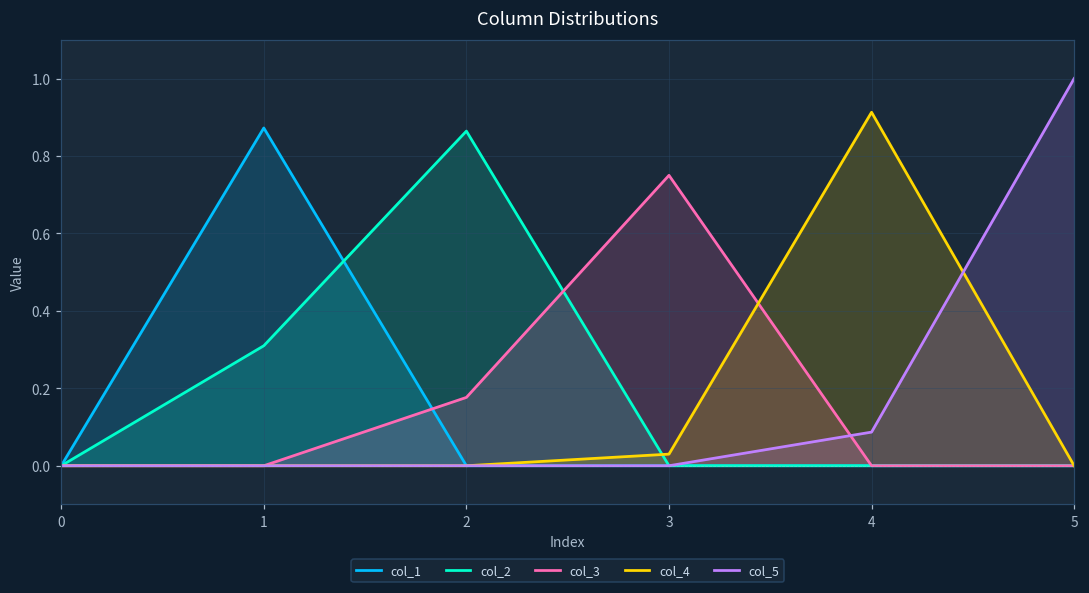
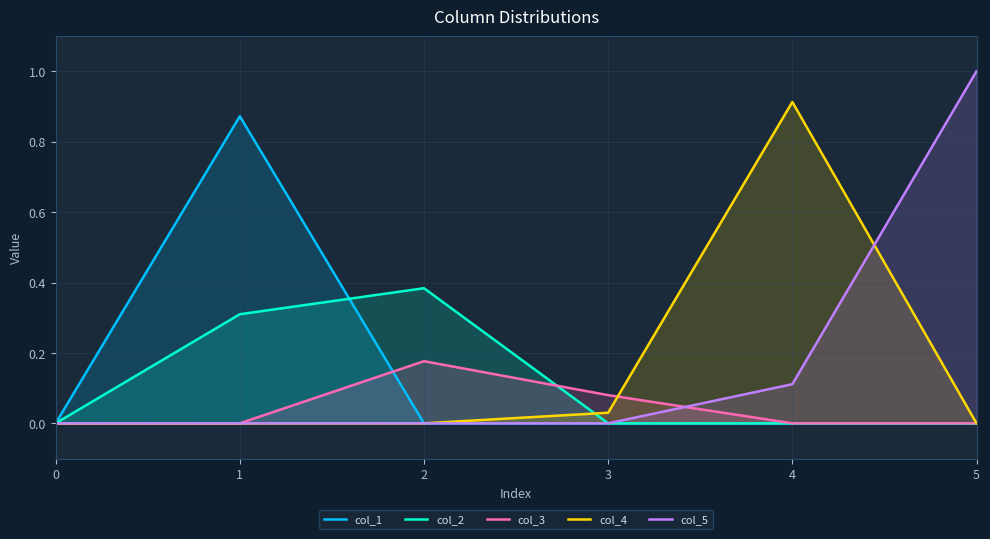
col_2, 2: 0.86 -> 0.38
col_3, 3: 0.75 -> 0.08
col_5, 4: 0.09 -> 0.11
